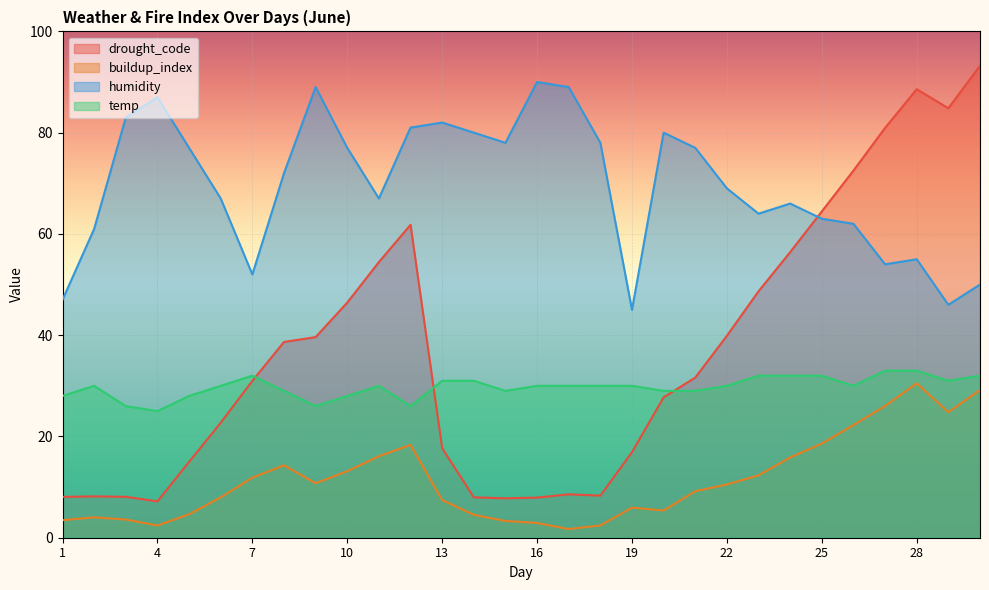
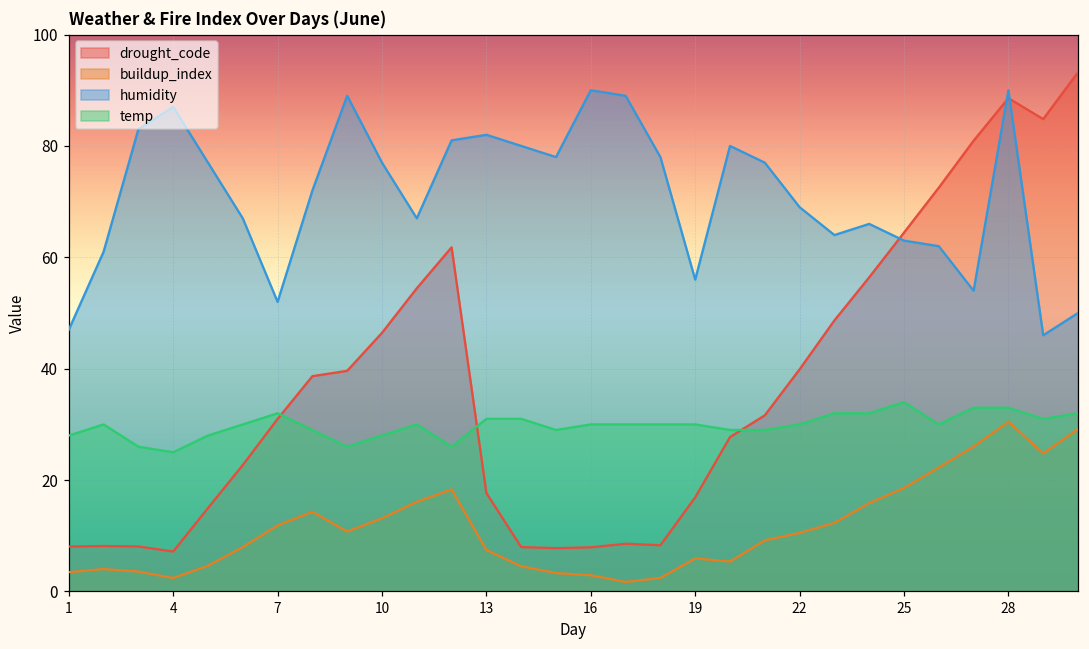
humidity, 19: 45 -> 56
temp, 25: 32 -> 34
humidity, 28: 55 -> 90
